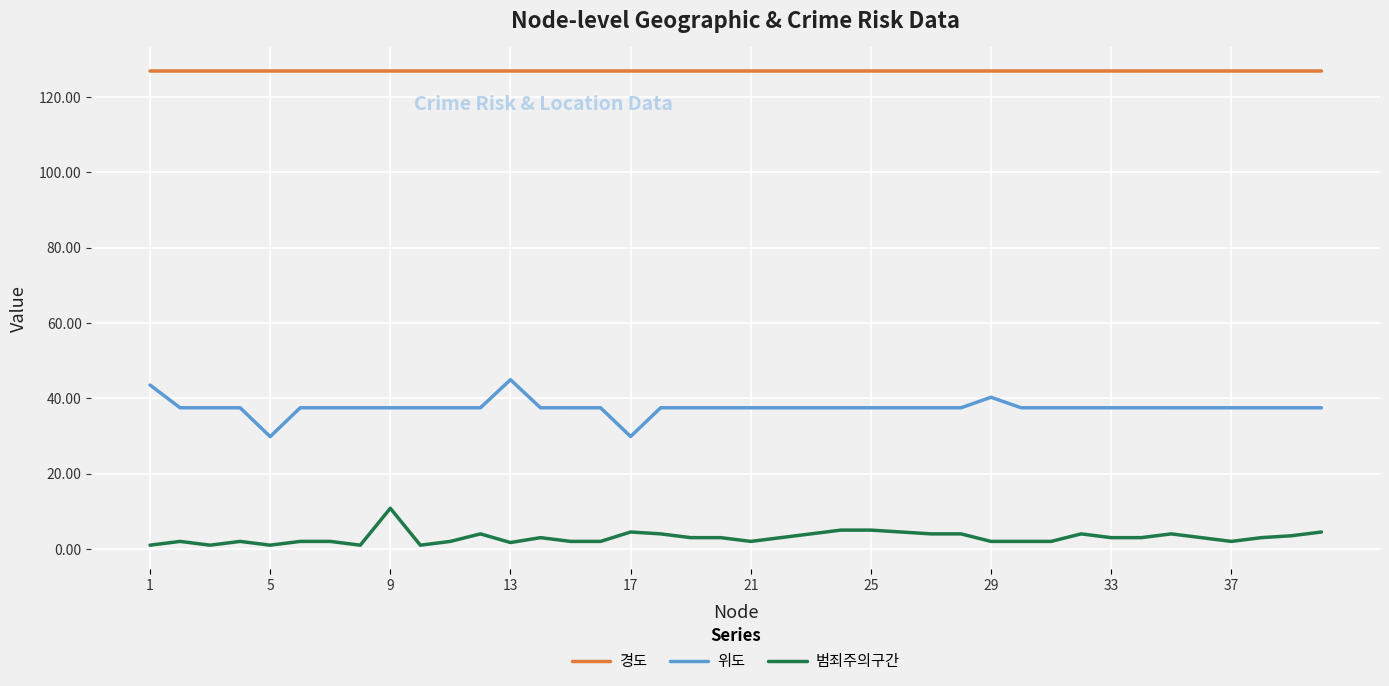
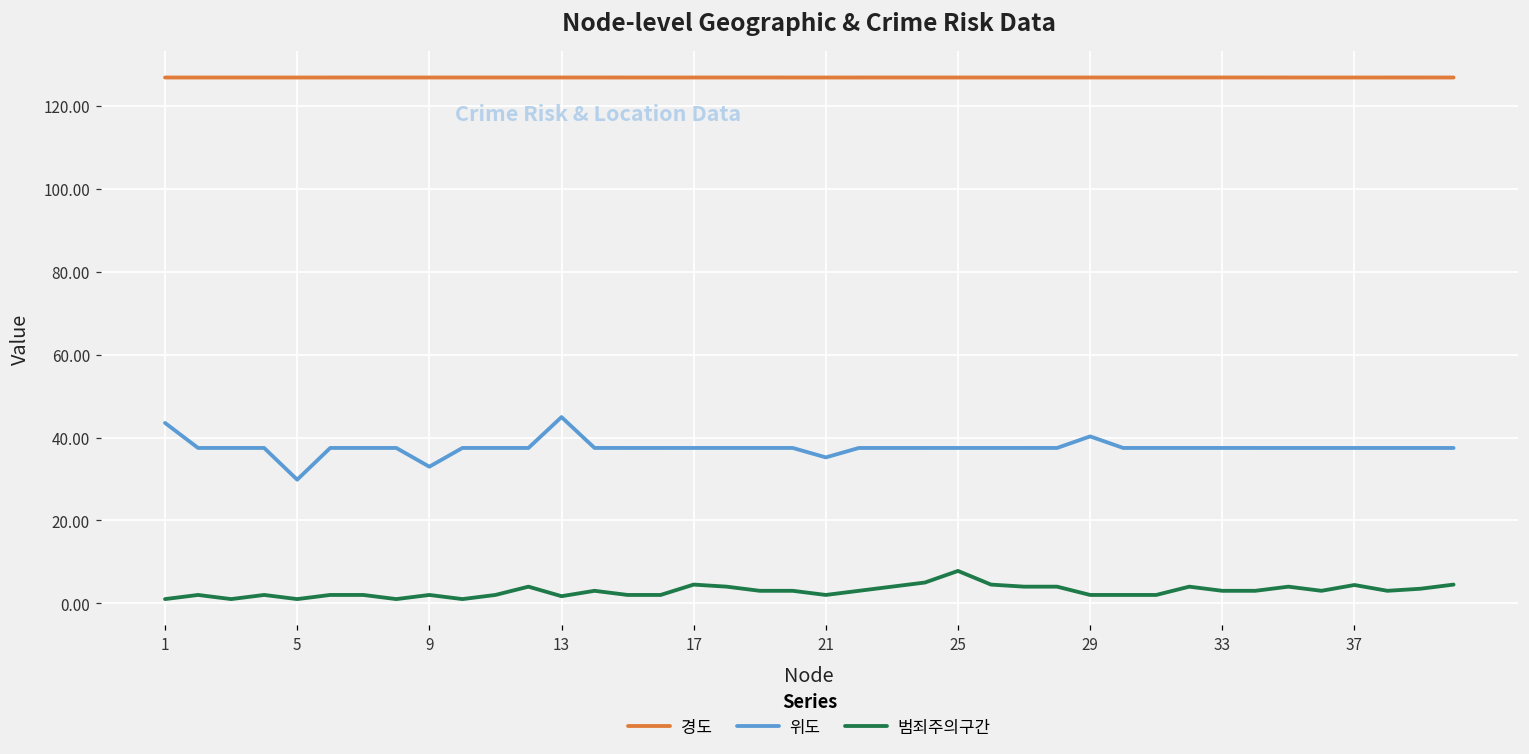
위도, 9: 37 -> 33
범죄주의구간, 9: 11 -> 2
위도, 17: 30 -> 37
위도, 21: 37 -> 35
범죄주의구간, 25: 5 -> 8
범죄주의구간, 37: 2 -> 4
